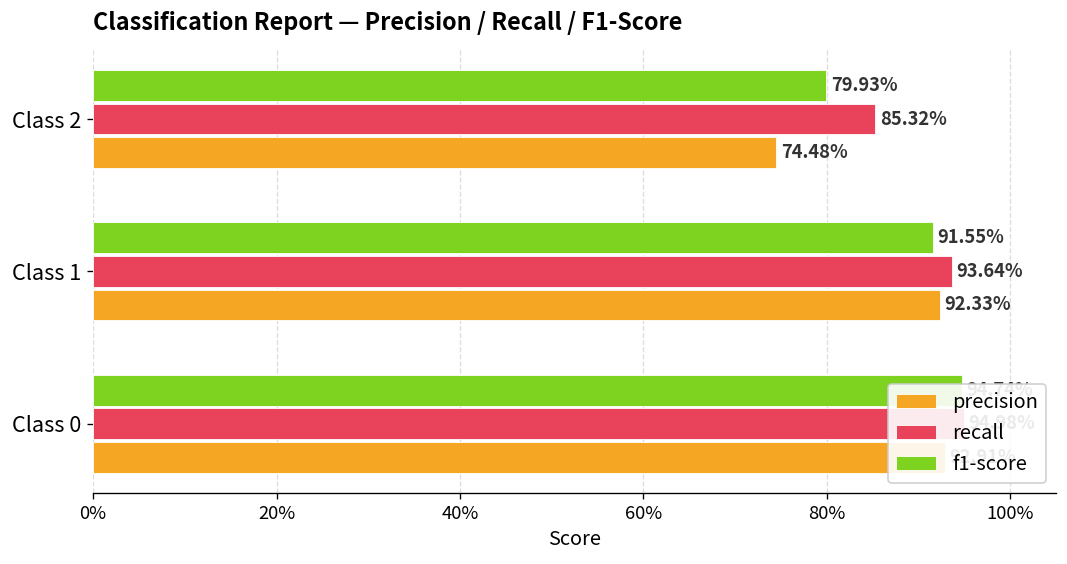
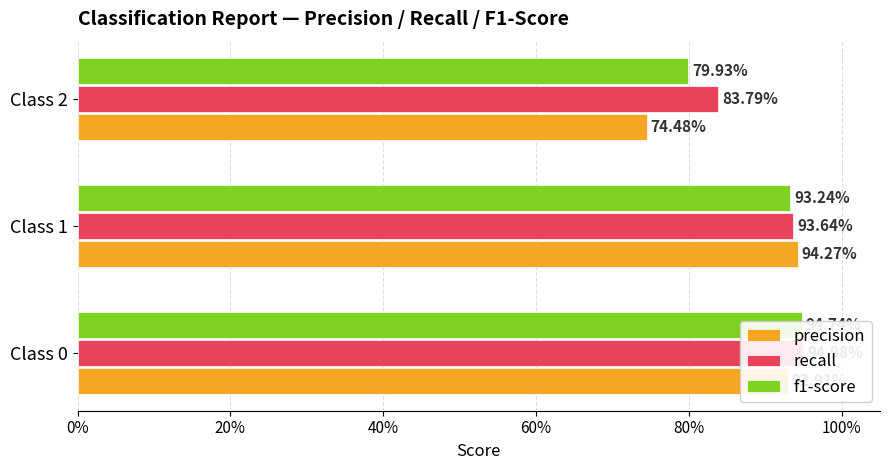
recall, Class 2: 85.32% -> 83.79%
f1-score, Class 1: 91.55% -> 93.24%
precision, Class 1: 92.33% -> 94.27%
